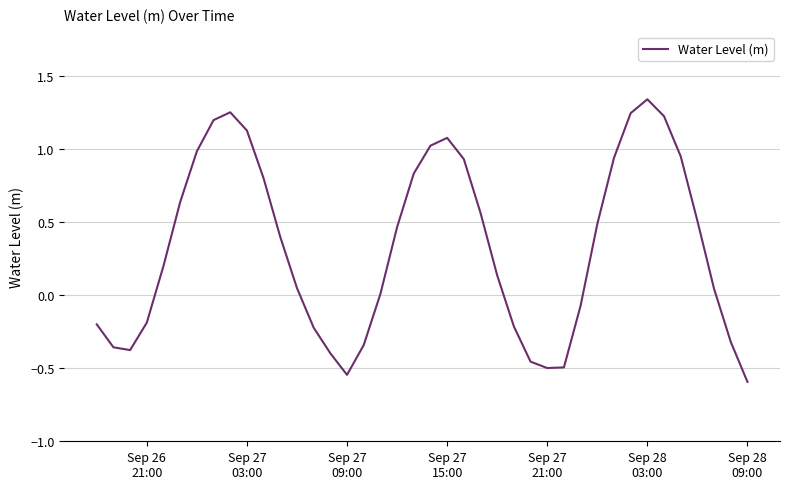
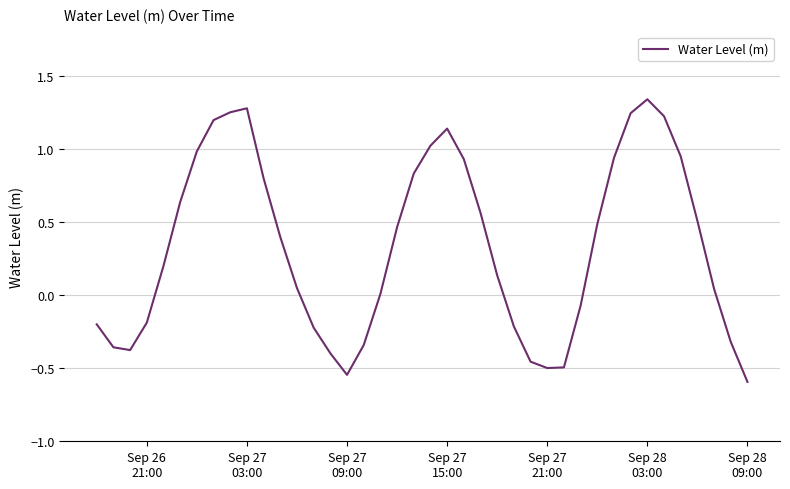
Sep 27 03:00: 1.12 -> 1.28
Sep 27 15:00: 1.07 -> 1.14
